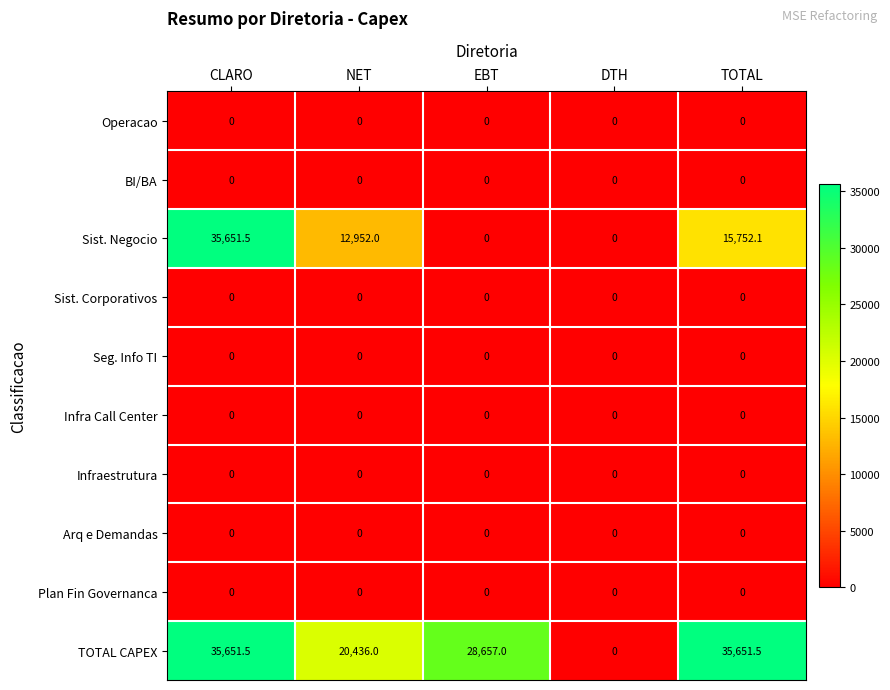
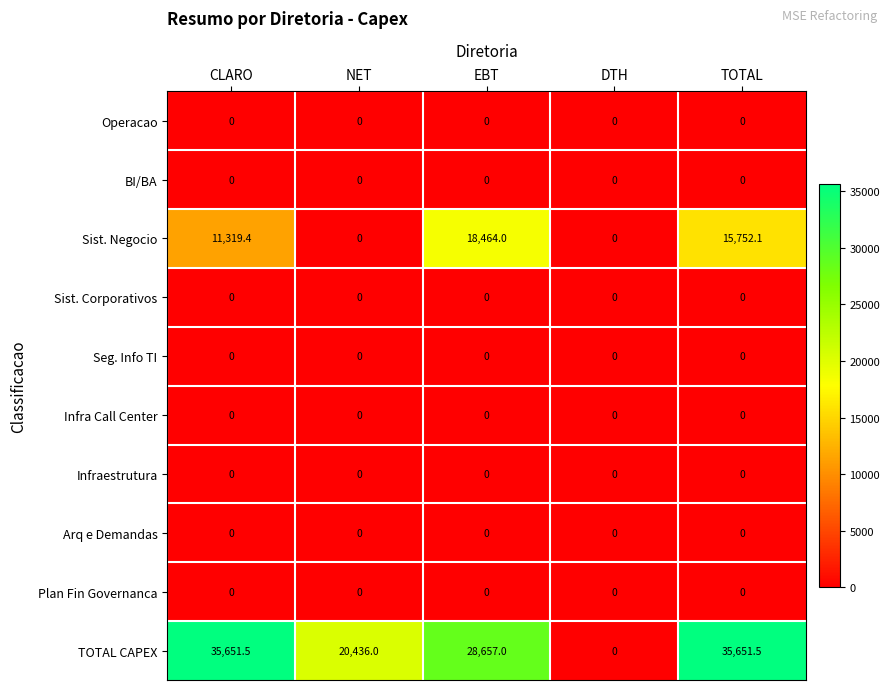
Sist. Negocio, CLARO: 35,651.5 -> 11,319.4
Sist. Negocio, NET: 12,952.0 -> 0
Sist. Negocio, EBT: 0 -> 18,464.0
